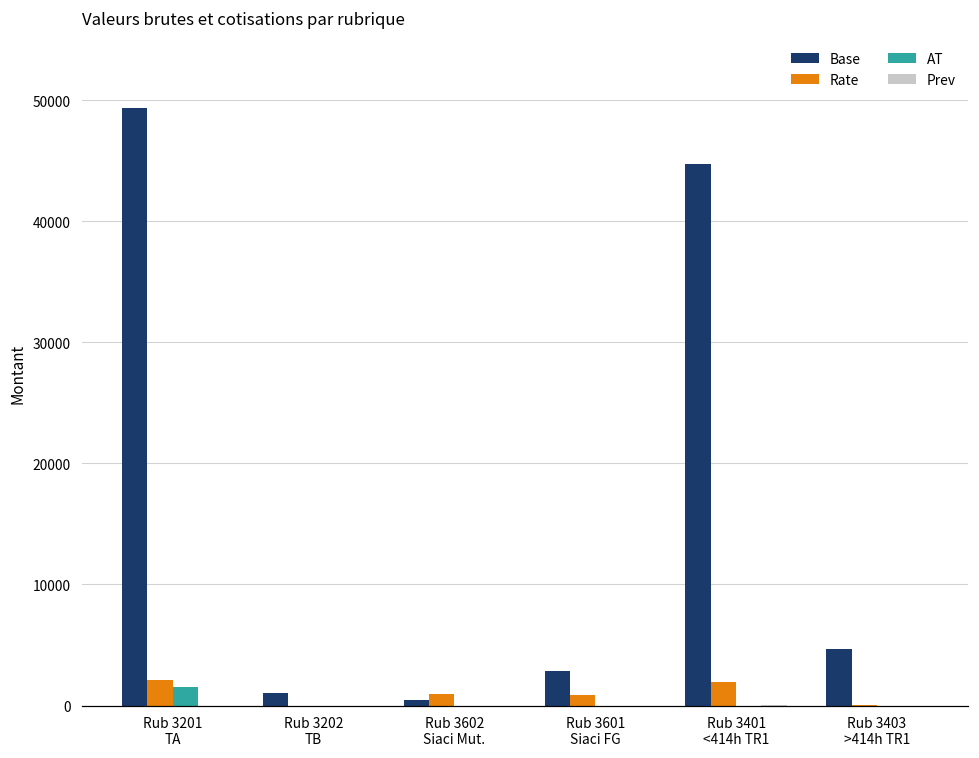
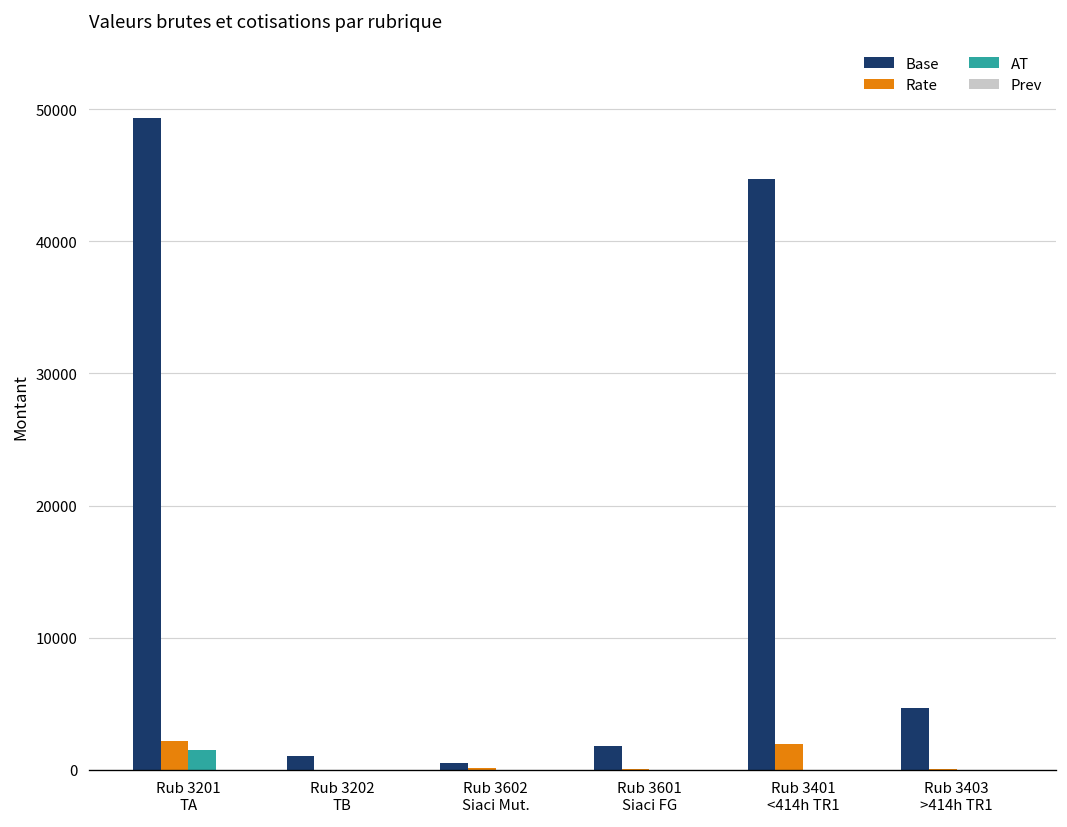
Rate, Rub 3602 Siaci Mut.: 900 -> 100
Base, Rub 3601 Siaci FG: 2800 -> 1800
Rate, Rub 3601 Siaci FG: 900 -> 100
